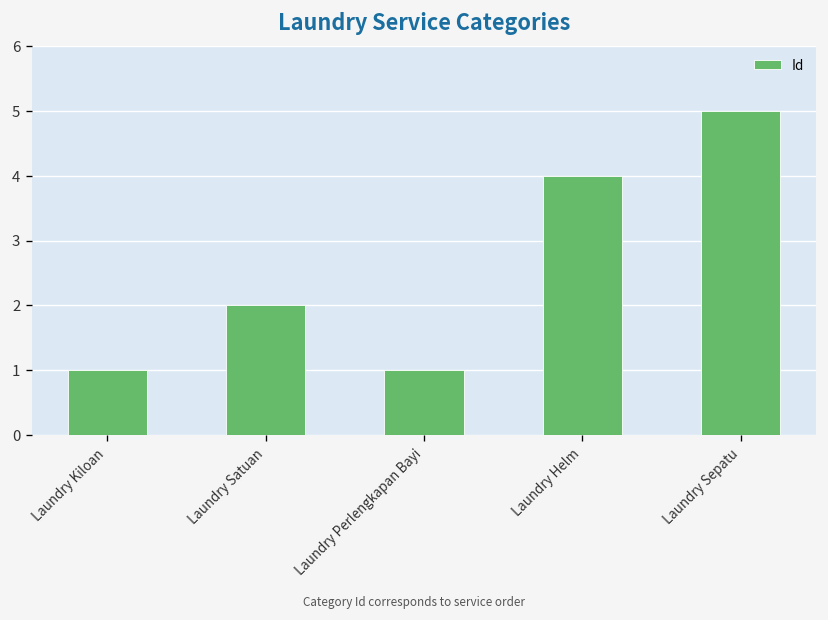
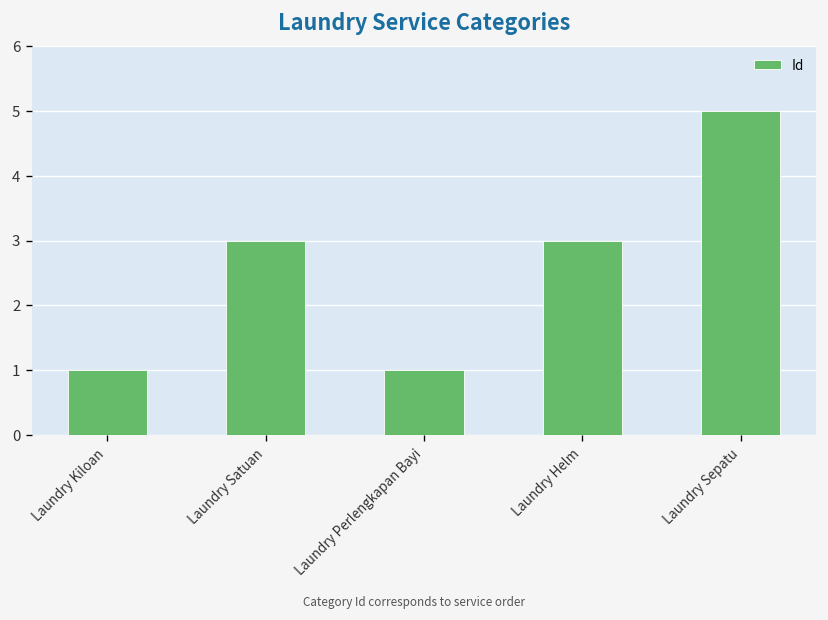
Laundry Satuan: 2 -> 3
Laundry Helm: 4 -> 3
